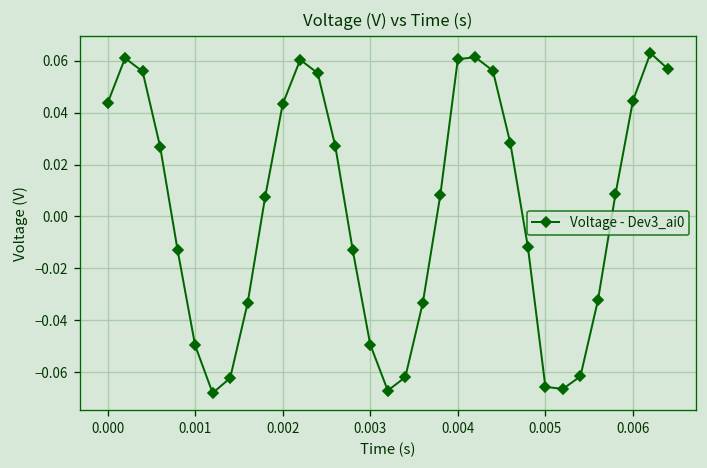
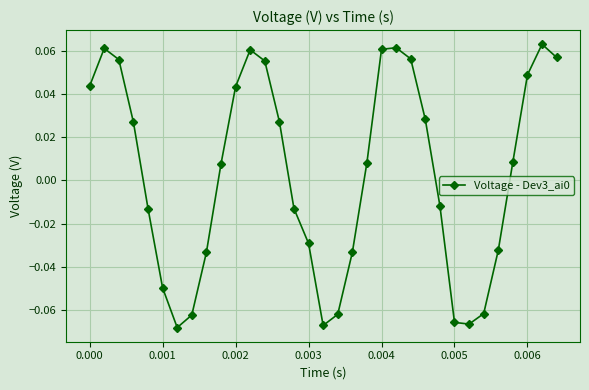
0.003: -0.049 -> -0.029
0.006: 0.045 -> 0.049
